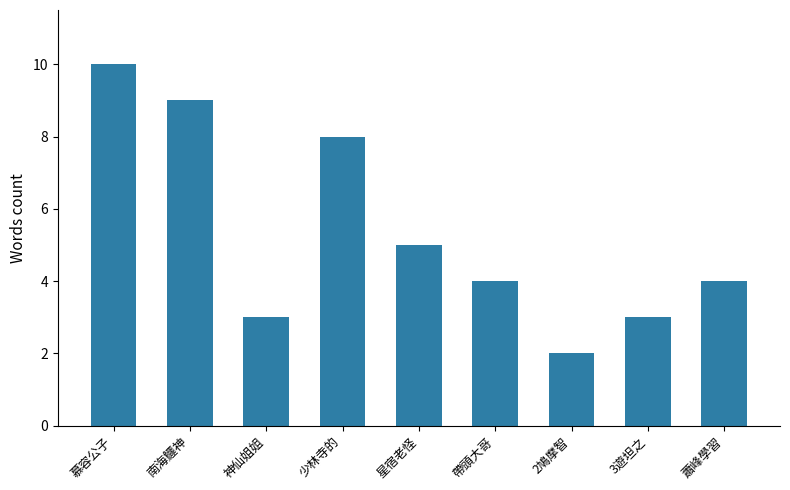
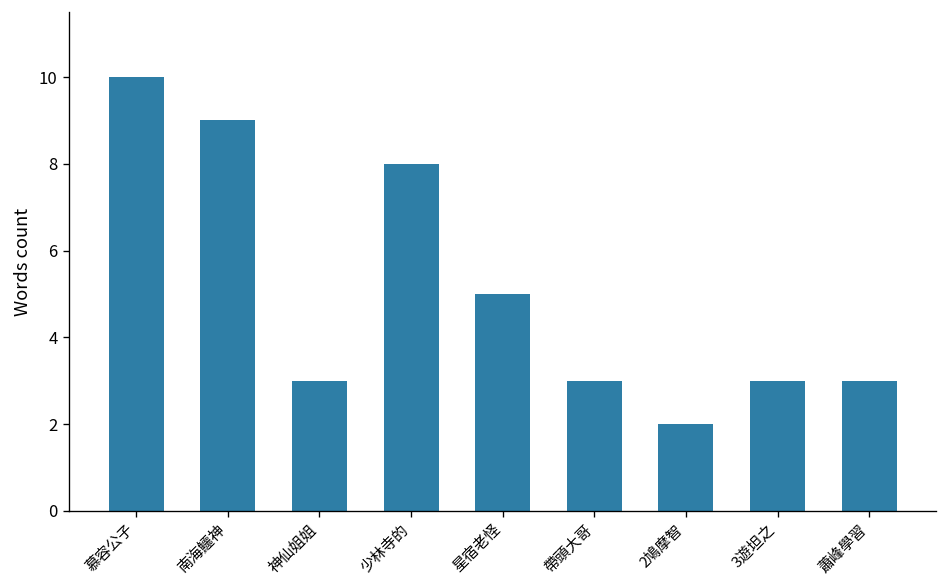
帶頭大哥: 4 -> 3
蕭峰學習: 4 -> 3
